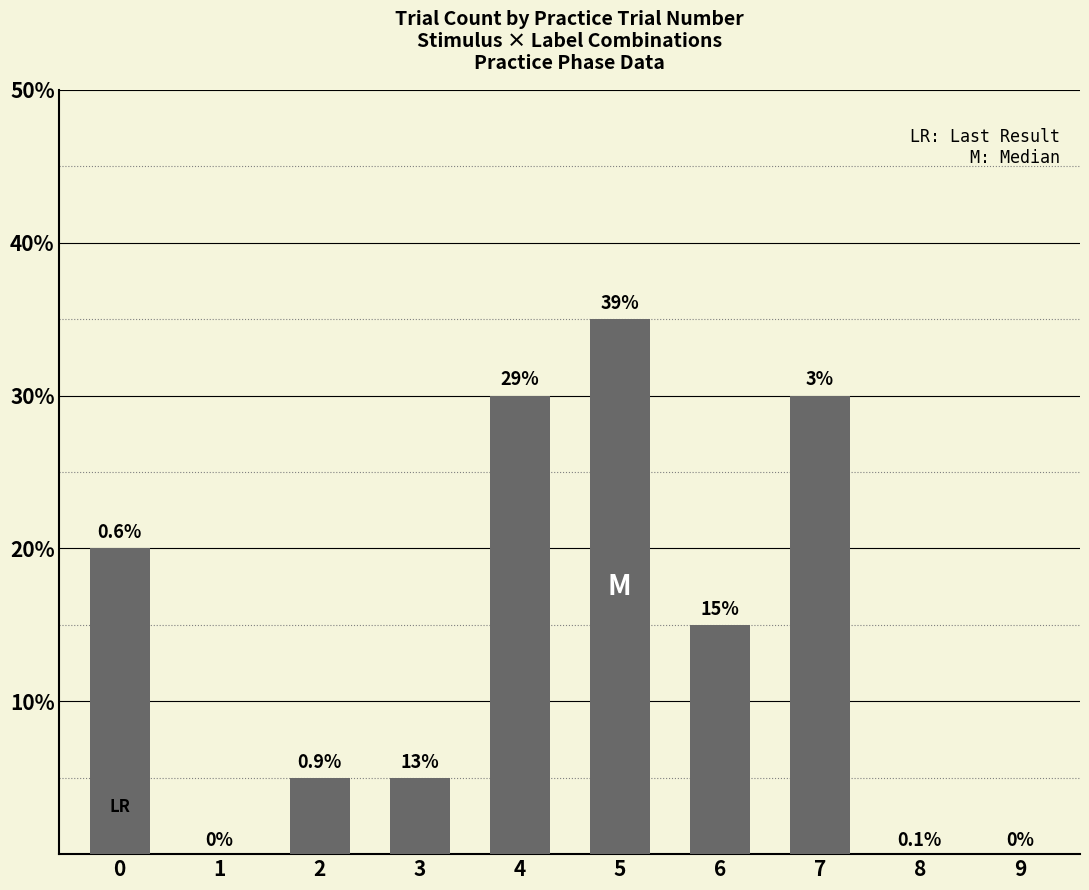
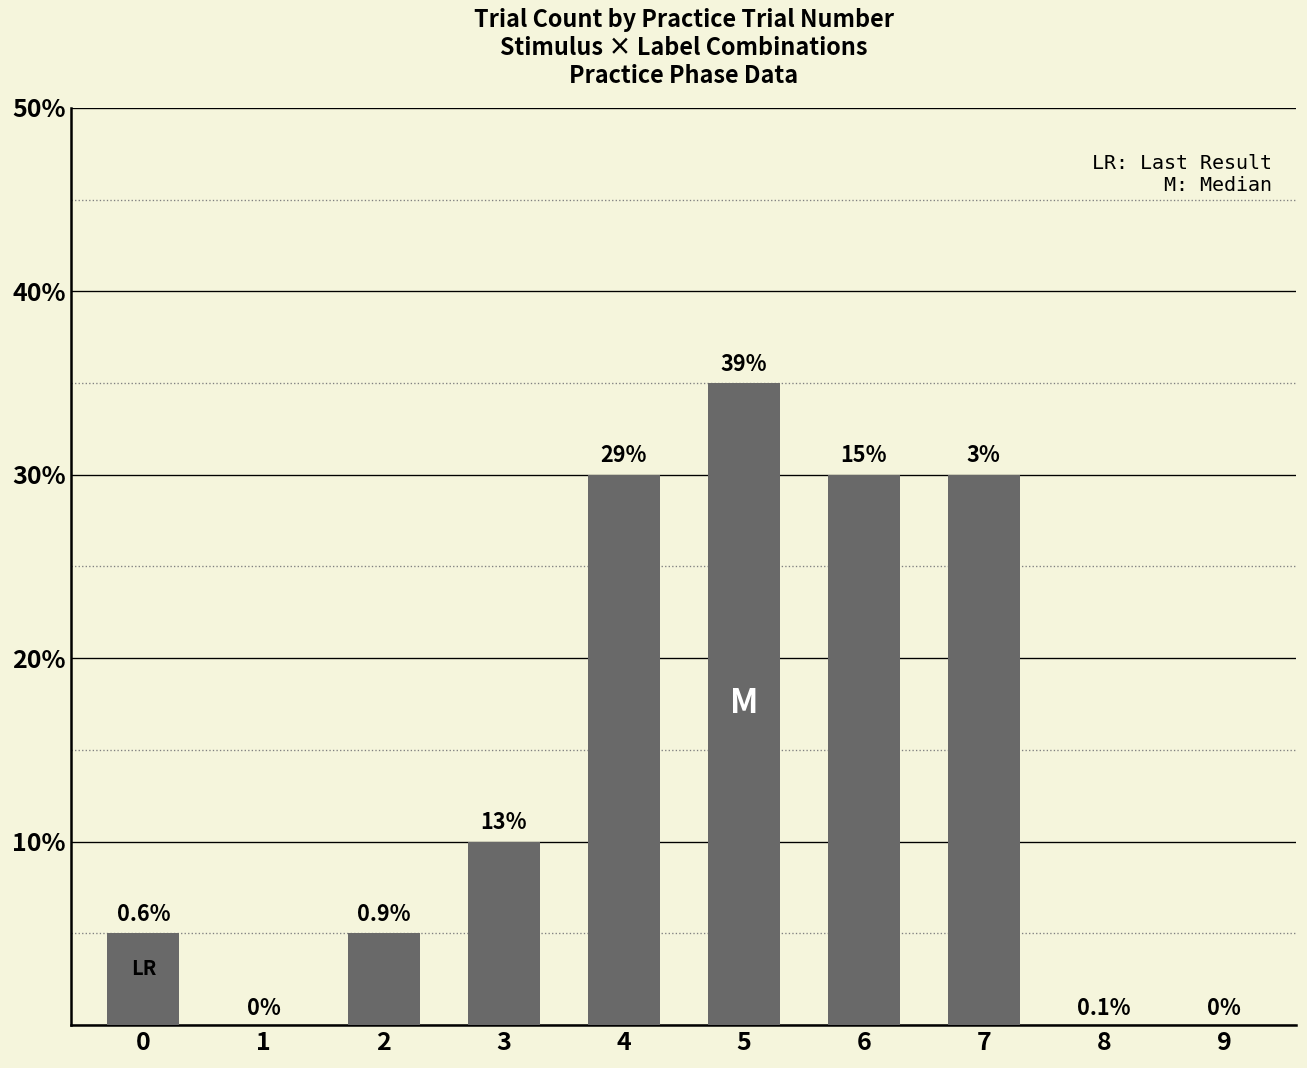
0: 20.0% -> 5.0%
3: 5.0% -> 10.0%
6: 15.0% -> 30.0%
